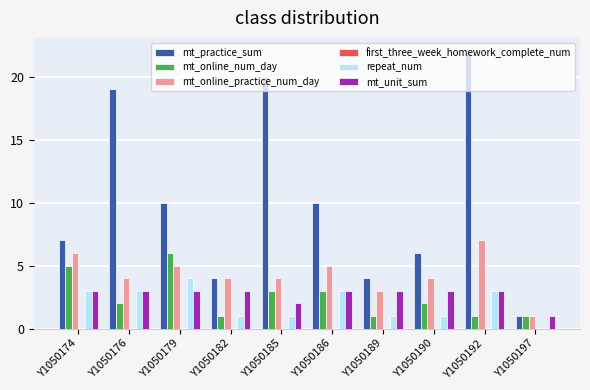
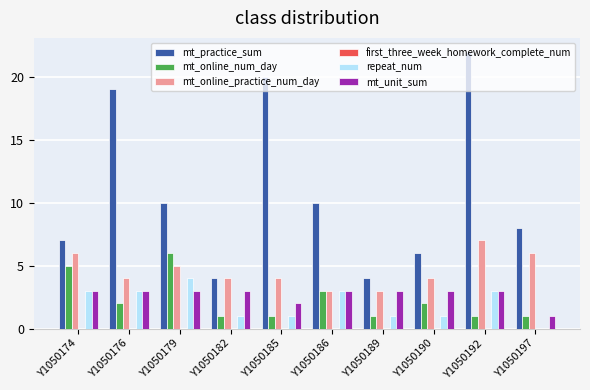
mt_online_num_day, Y1050185: 3 -> 1
mt_online_practice_num_day, Y1050186: 5 -> 3
mt_practice_sum, Y1050197: 1 -> 8
mt_online_practice_num_day, Y1050197: 1 -> 6
